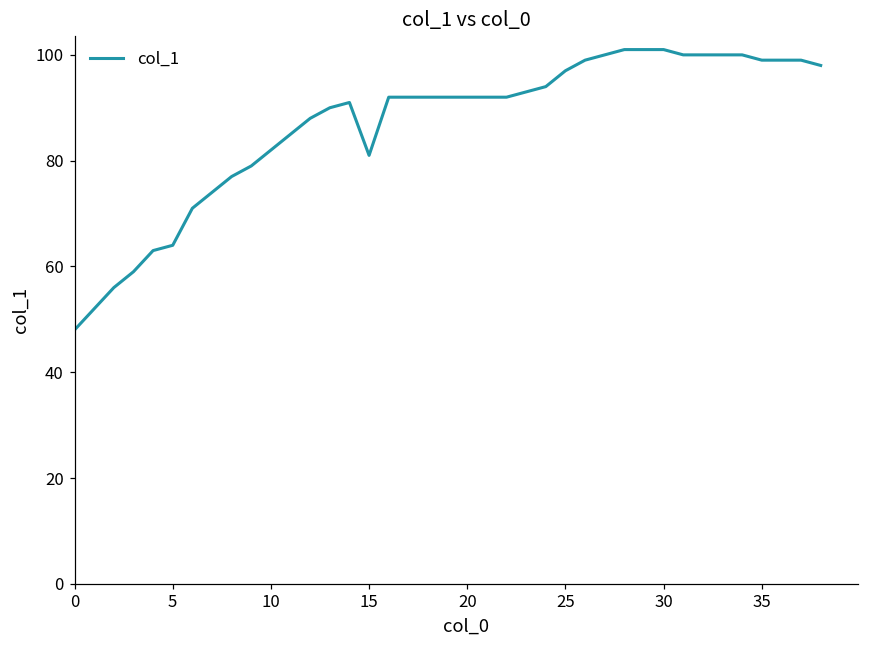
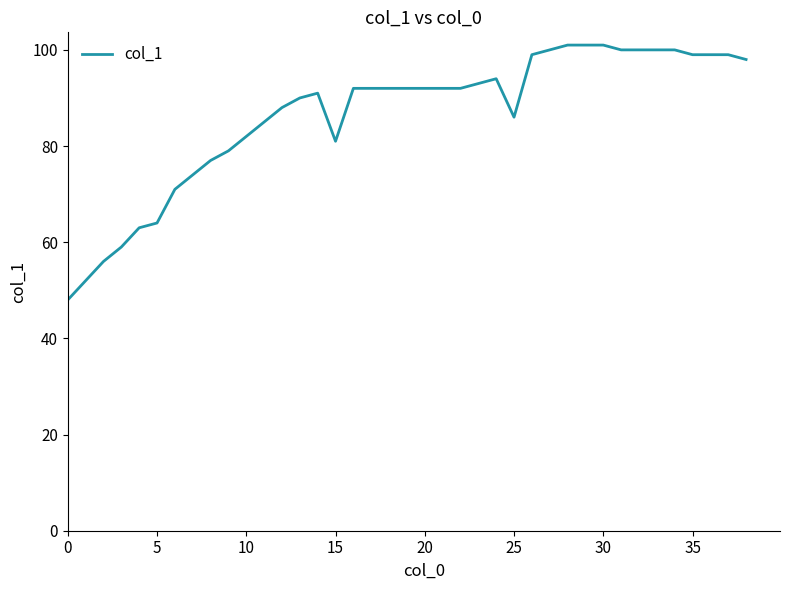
25: 97 -> 86
